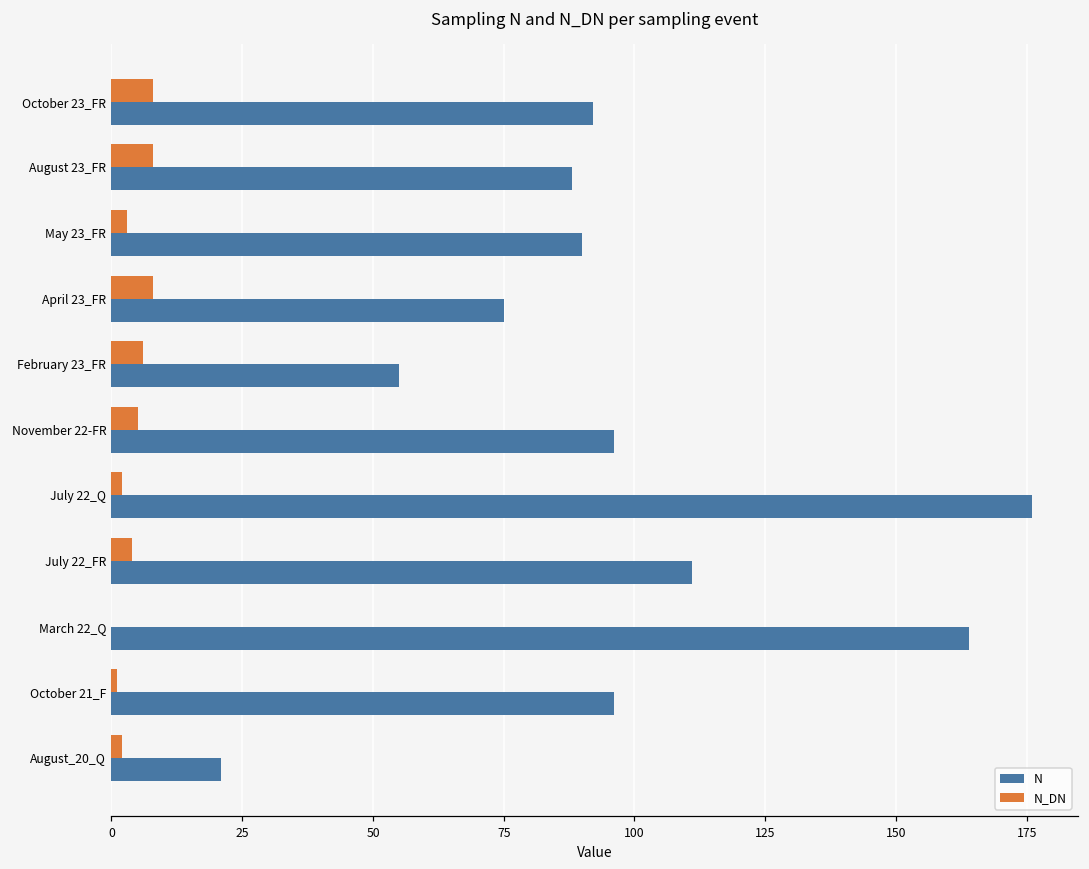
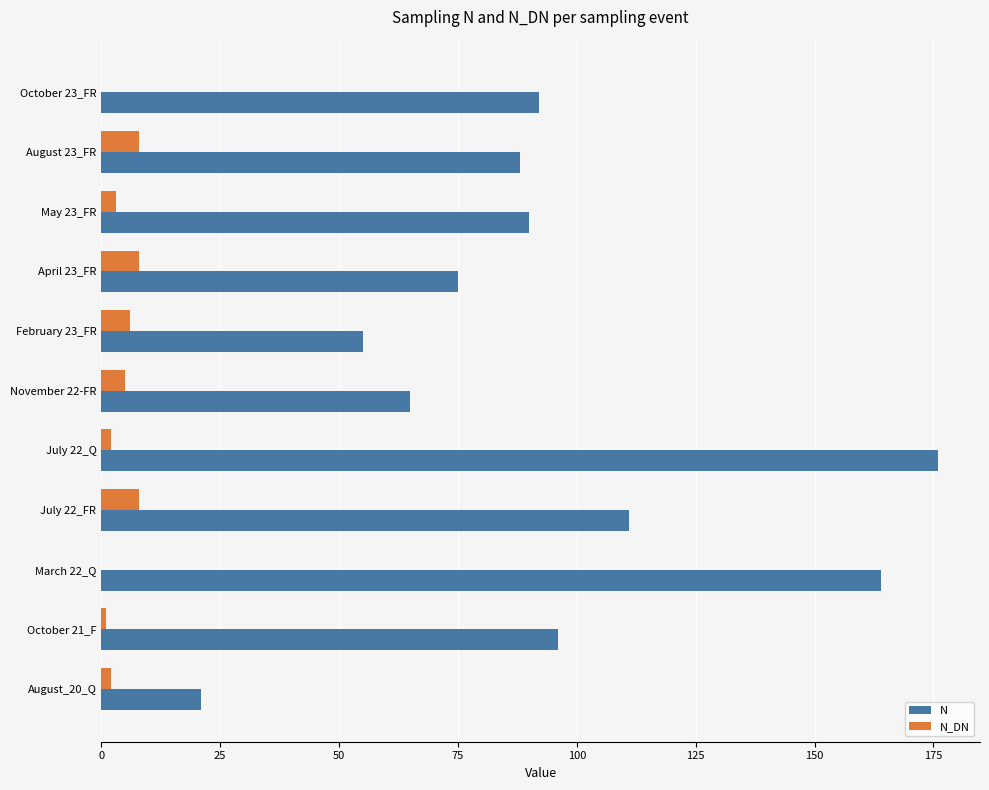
N_DN, October 23_FR: 8 -> 0
N, November 22-FR: 96 -> 65
N_DN, July 22_FR: 4 -> 8
